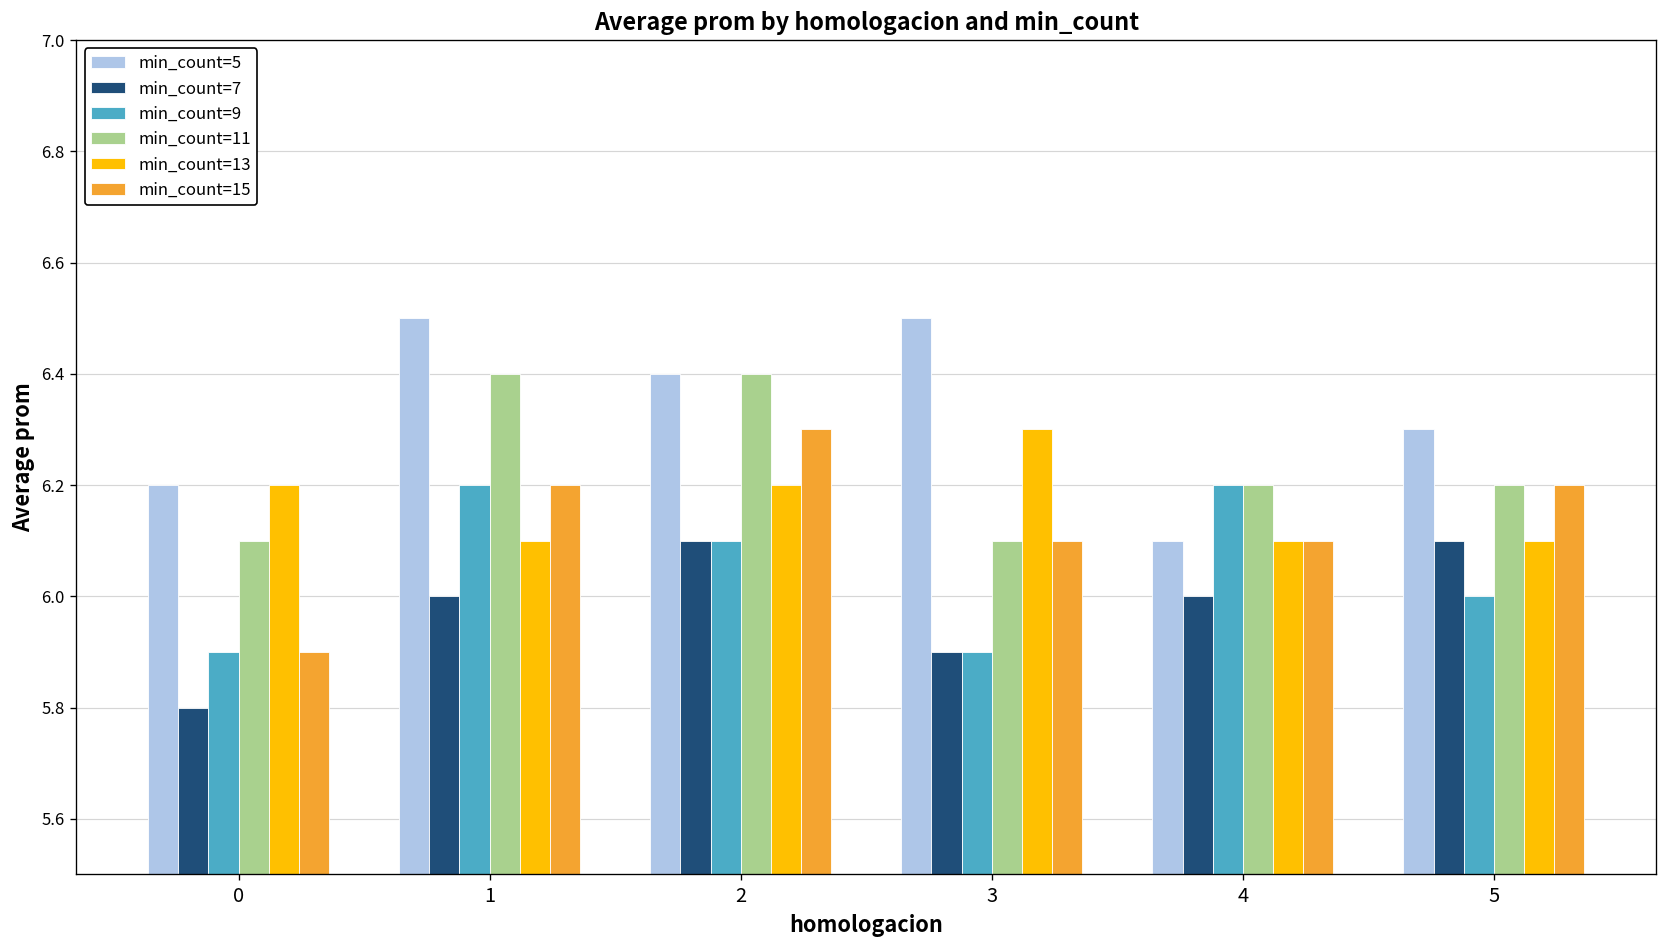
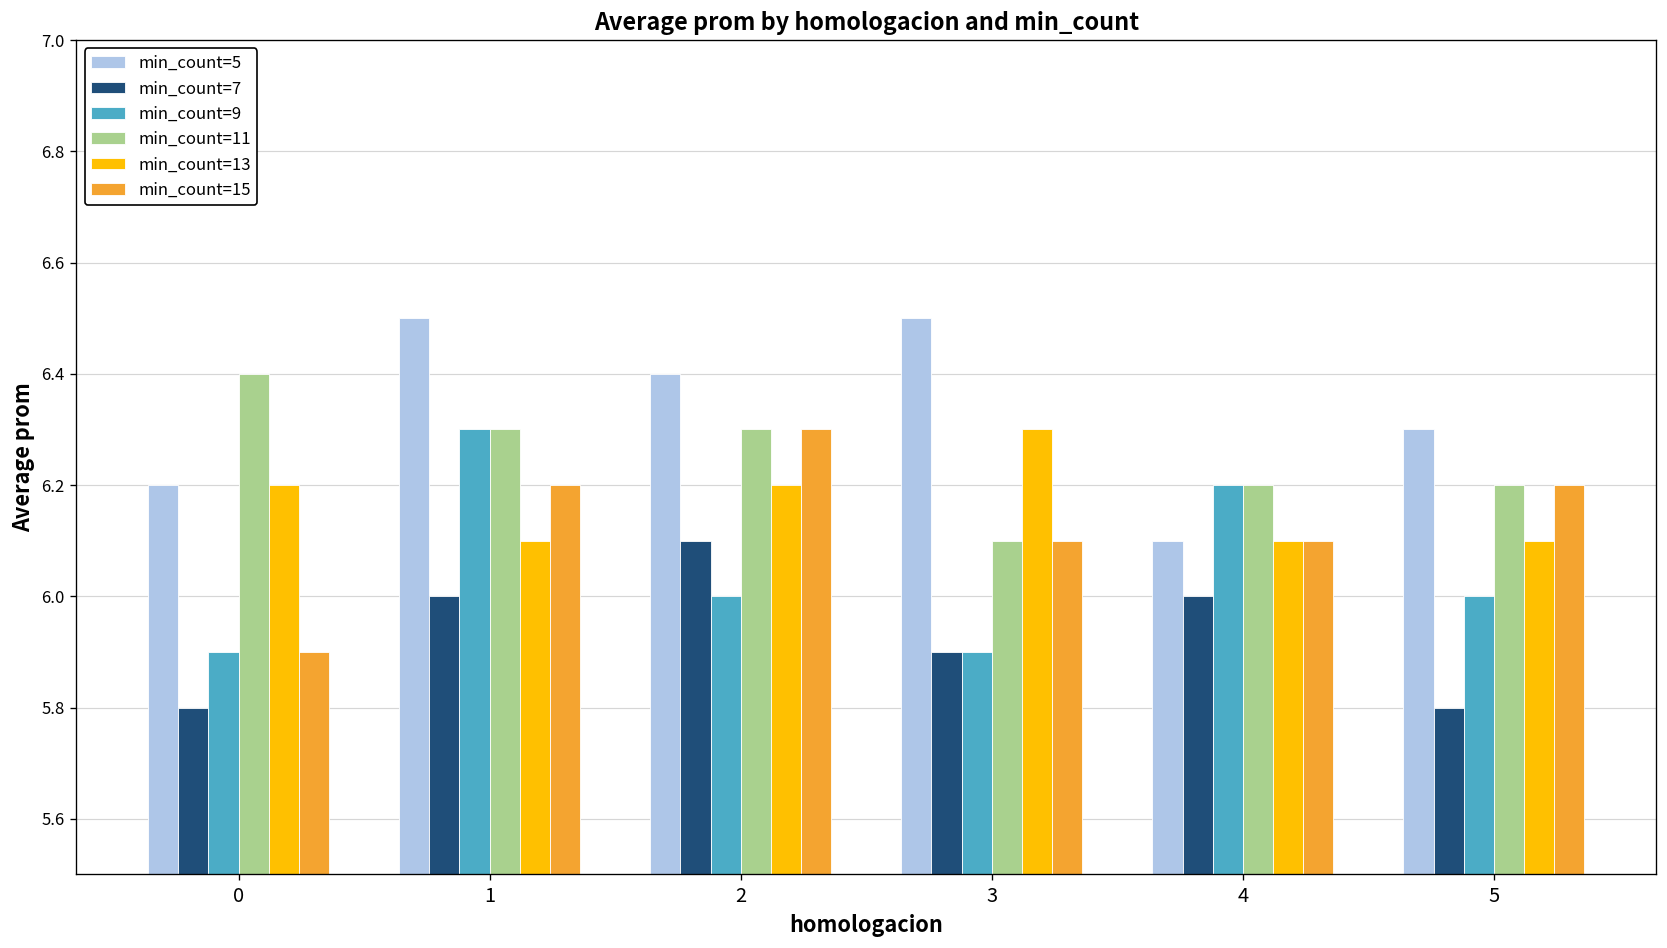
min_count=11, 0: 6.1 -> 6.4
min_count=9, 1: 6.2 -> 6.3
min_count=11, 1: 6.4 -> 6.3
min_count=9, 2: 6.1 -> 6.0
min_count=11, 2: 6.4 -> 6.3
min_count=7, 5: 6.1 -> 5.8
